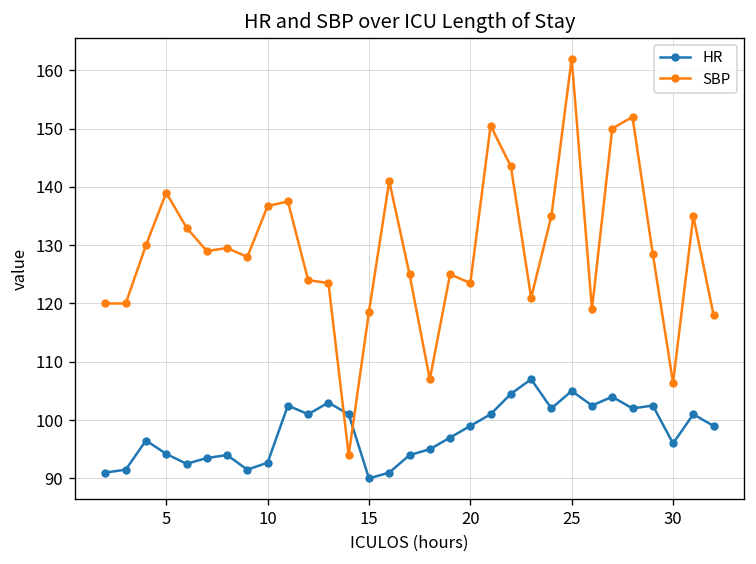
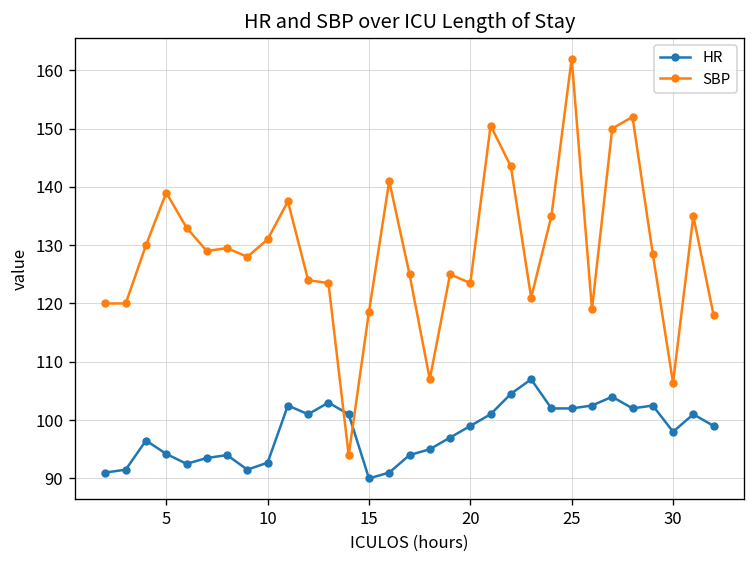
SBP, 10: 137 -> 131
HR, 25: 105 -> 102
HR, 30: 96 -> 98
